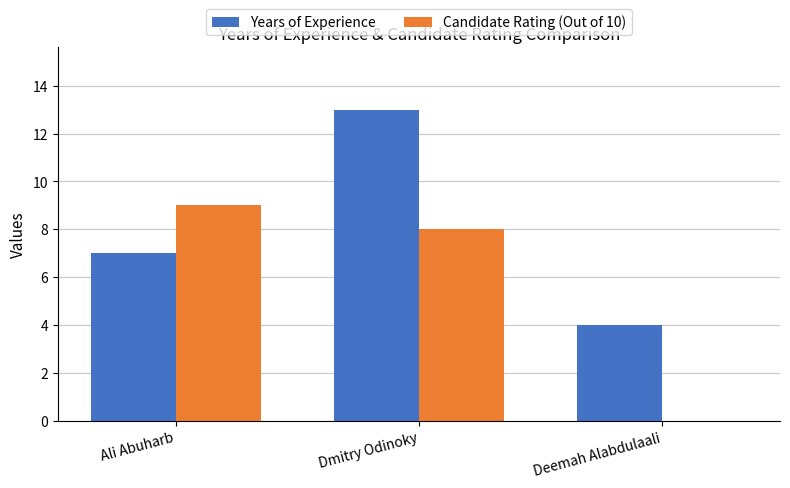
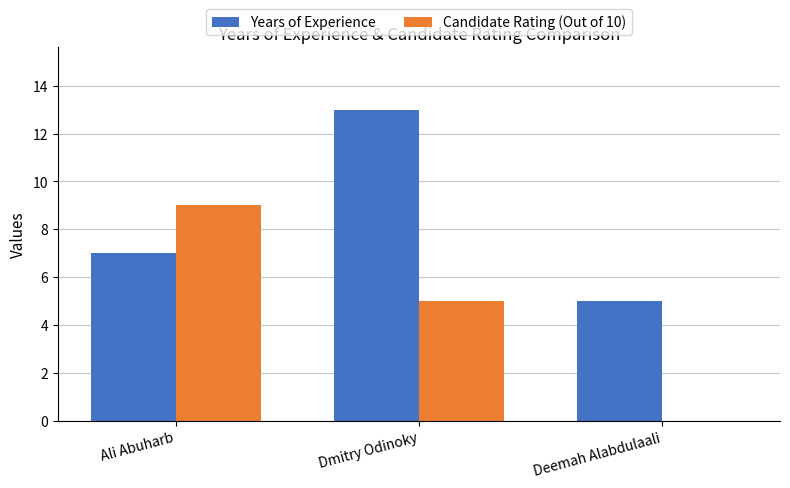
Candidate Rating (Out of 10), Dmitry Odinoky: 8 -> 5
Years of Experience, Deemah Alabdulaali: 4 -> 5
